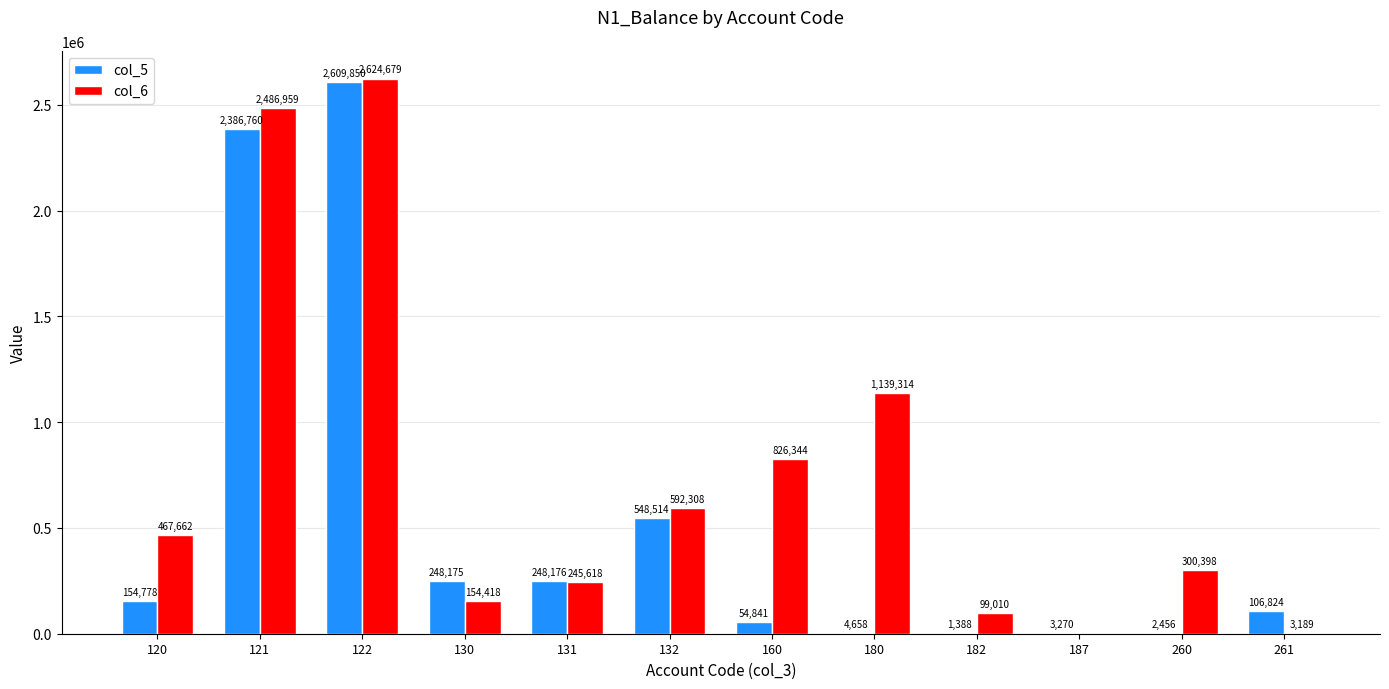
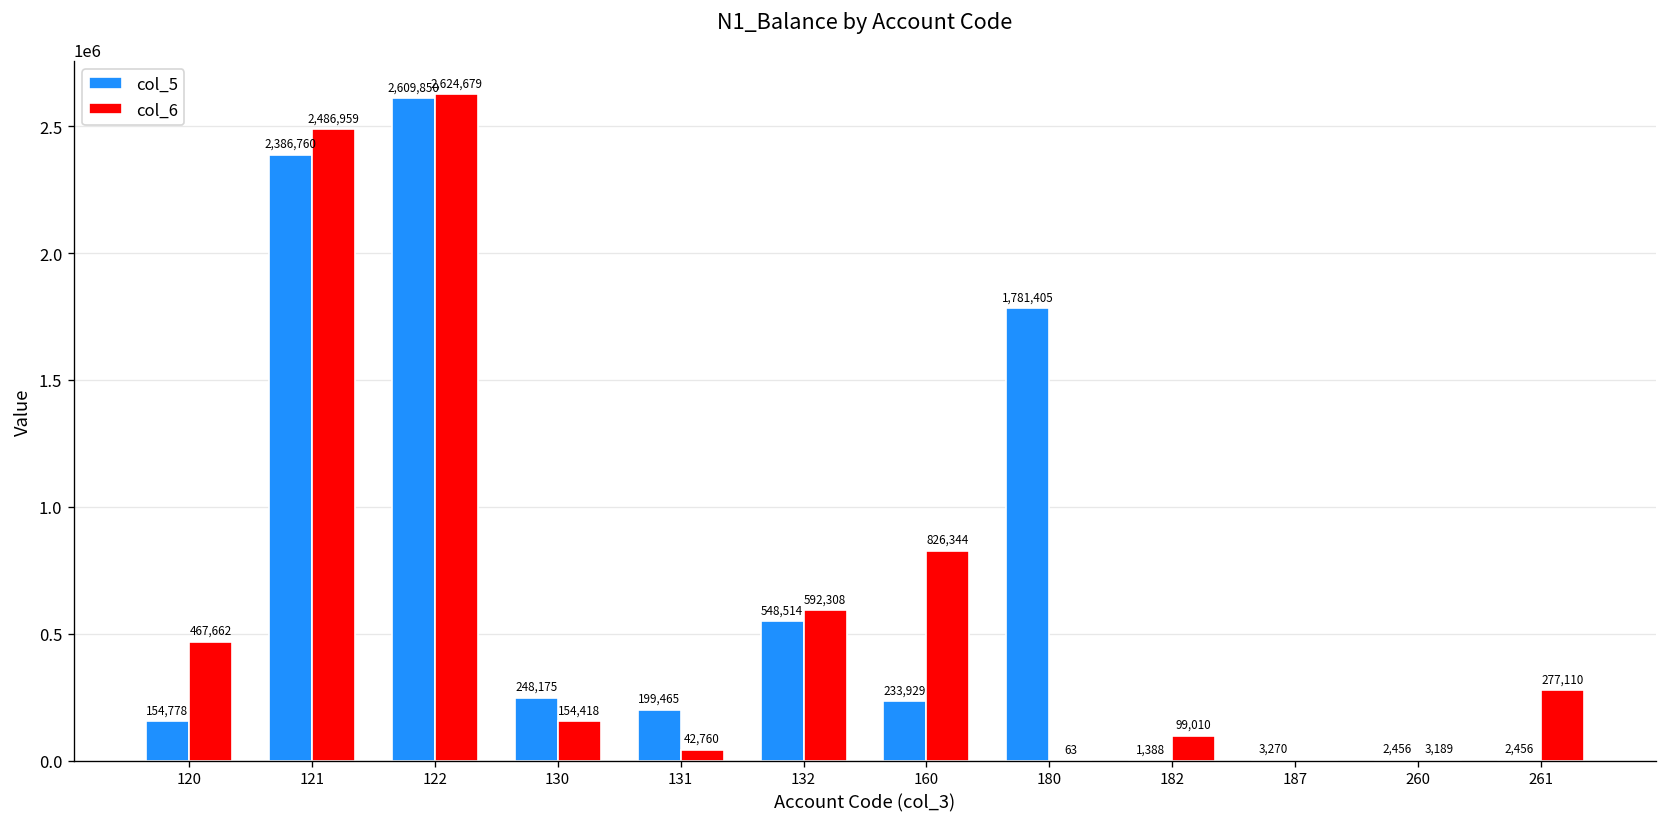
col_5, 131: 248,176 -> 199,465
col_6, 131: 245,618 -> 42,760
col_5, 160: 54,841 -> 233,929
col_5, 180: 4,658 -> 1,781,405
col_6, 180: 1,139,314 -> 63
col_6, 260: 300,398 -> 3,189
col_5, 261: 106,824 -> 2,456
col_6, 261: 3,189 -> 277,110
